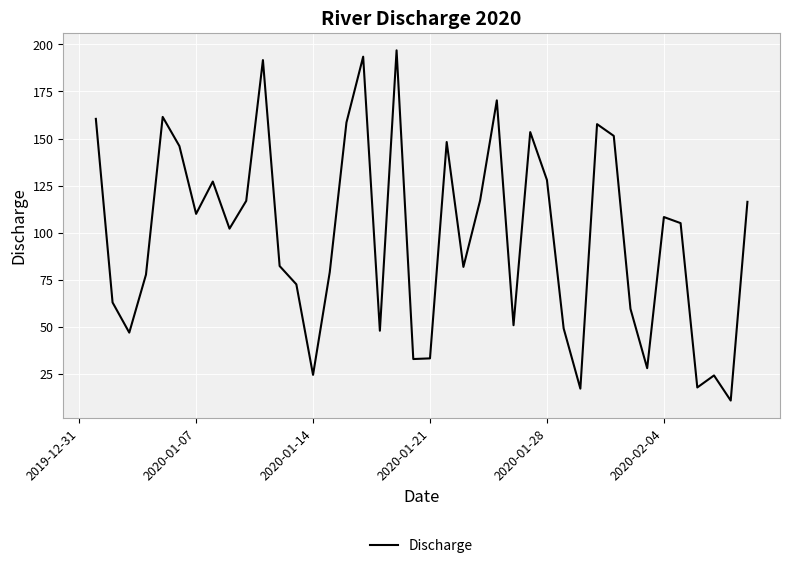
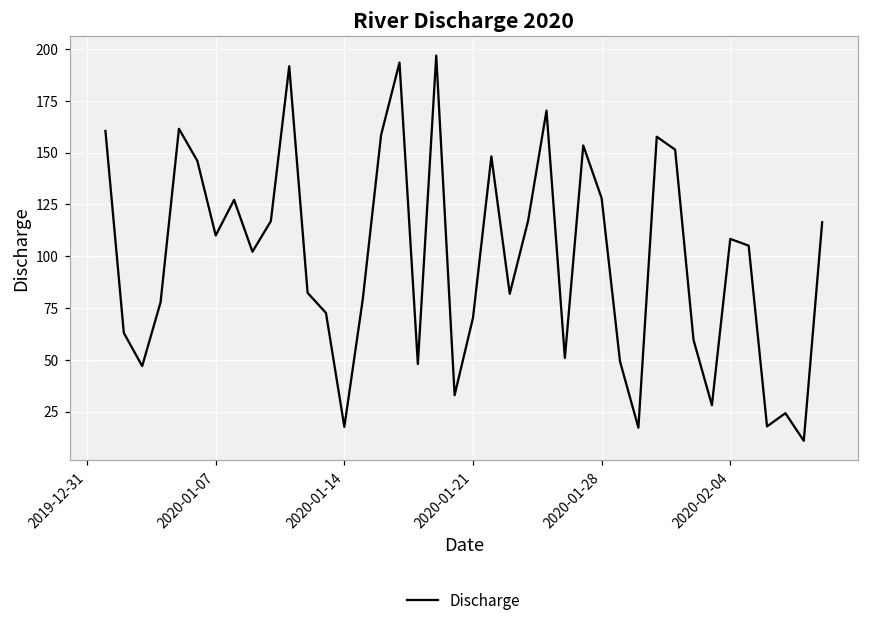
2020-01-14: 25 -> 18
2020-01-21: 33 -> 70
